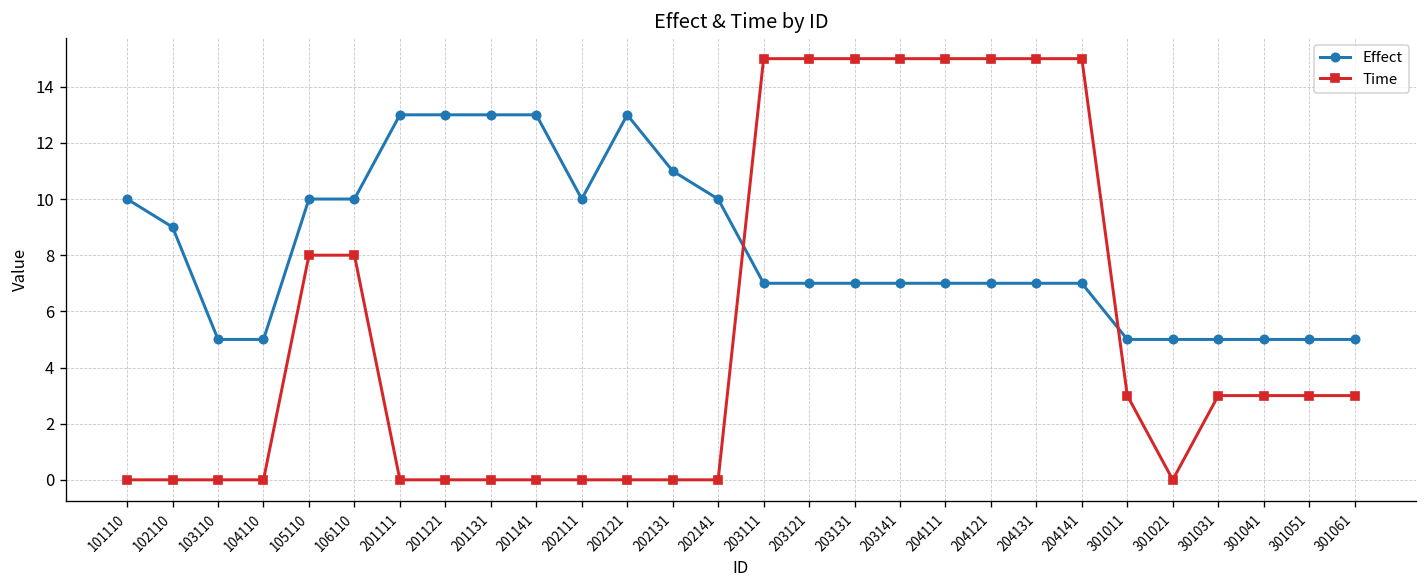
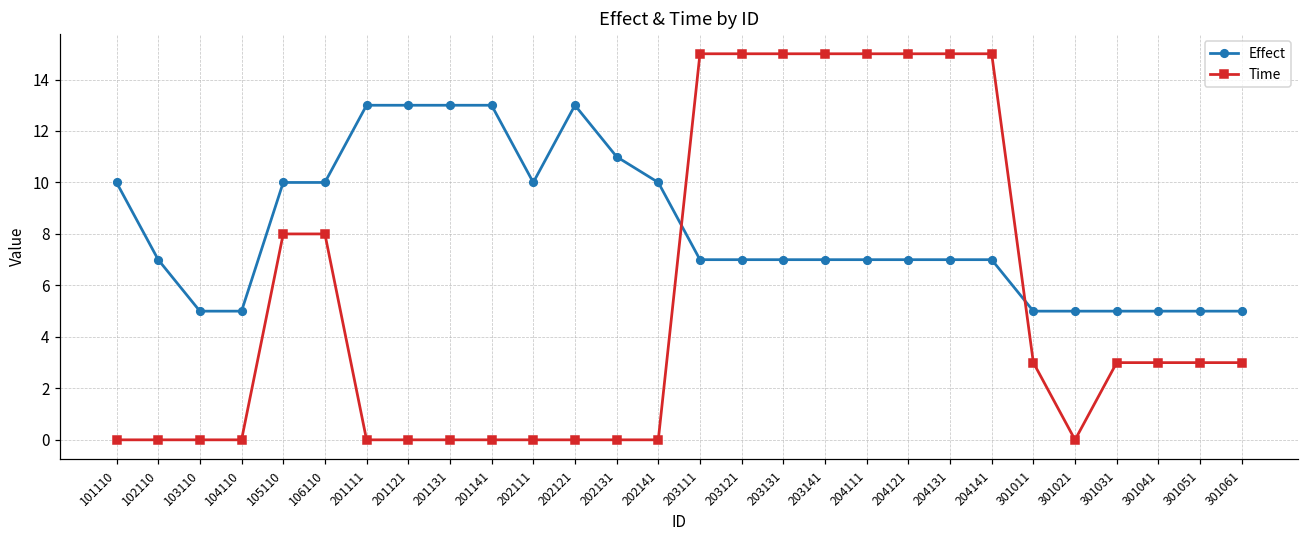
Effect, 102110: 9 -> 7
